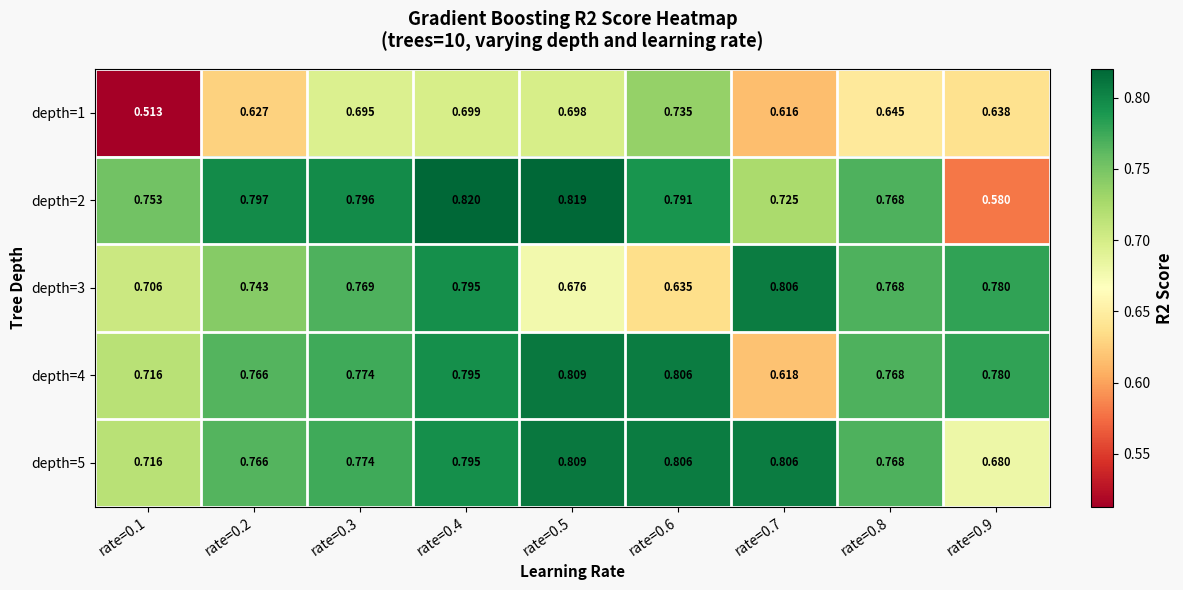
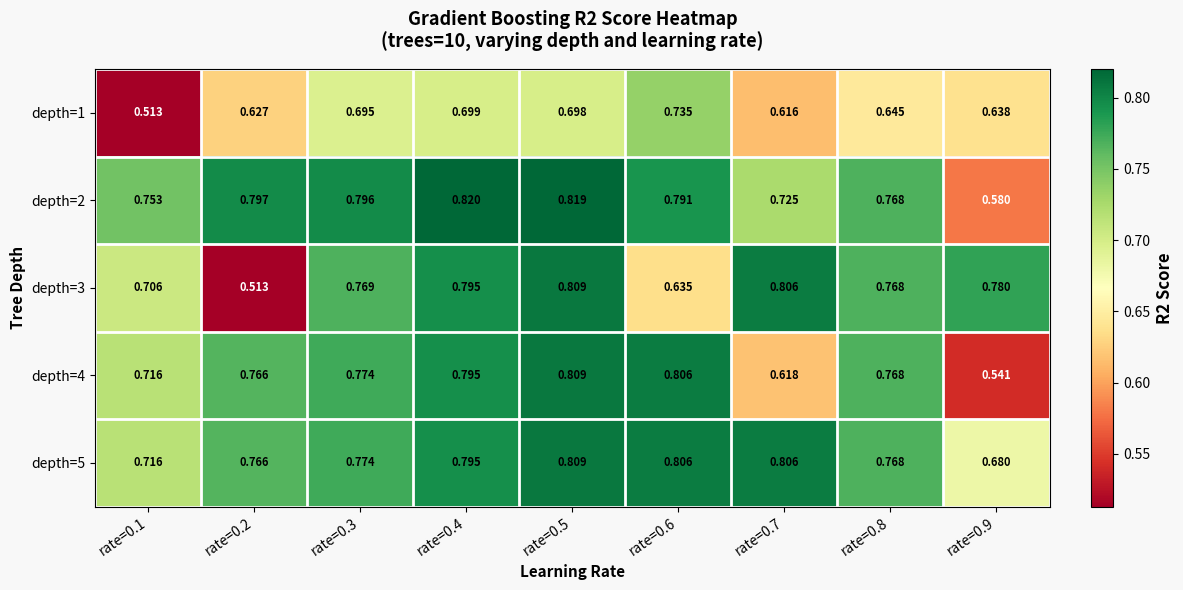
depth=3, rate=0.2: 0.743 -> 0.513
depth=3, rate=0.5: 0.676 -> 0.809
depth=4, rate=0.9: 0.780 -> 0.541
